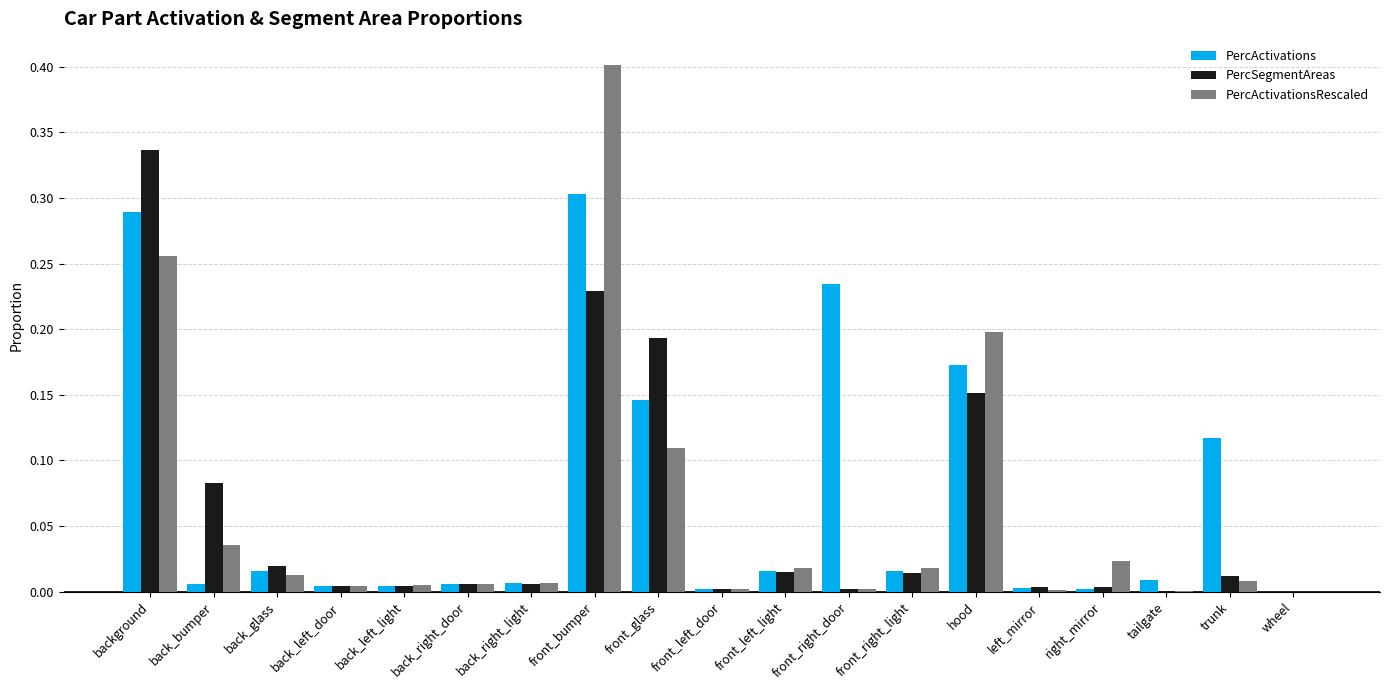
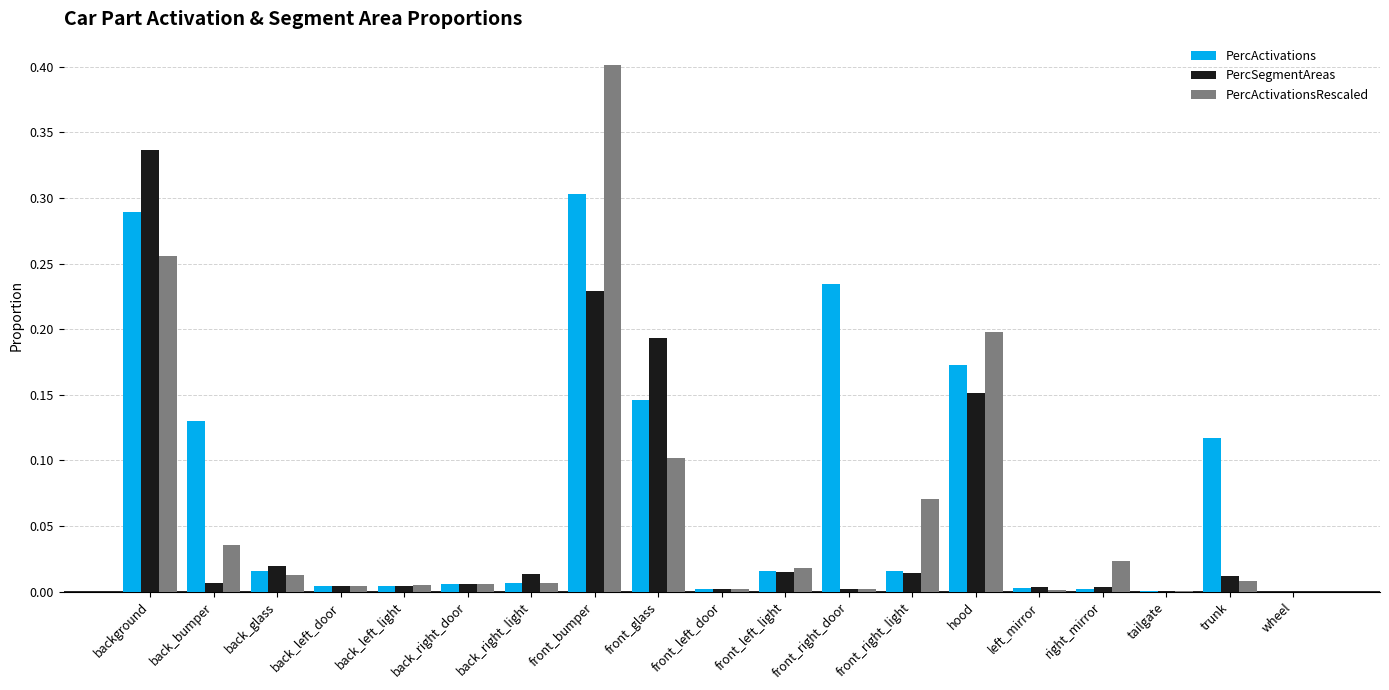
PercActivations, back_bumper: 0.006 -> 0.130
PercSegmentAreas, back_bumper: 0.083 -> 0.007
PercSegmentAreas, back_right_light: 0.006 -> 0.014
PercActivationsRescaled, front_glass: 0.110 -> 0.102
PercActivationsRescaled, front_right_light: 0.018 -> 0.071
PercActivations, tailgate: 0.009 -> 0.000
